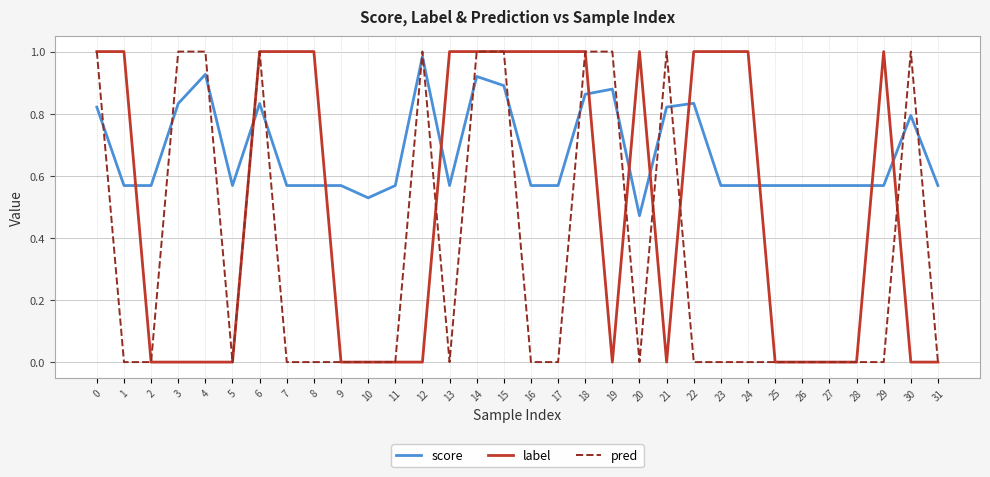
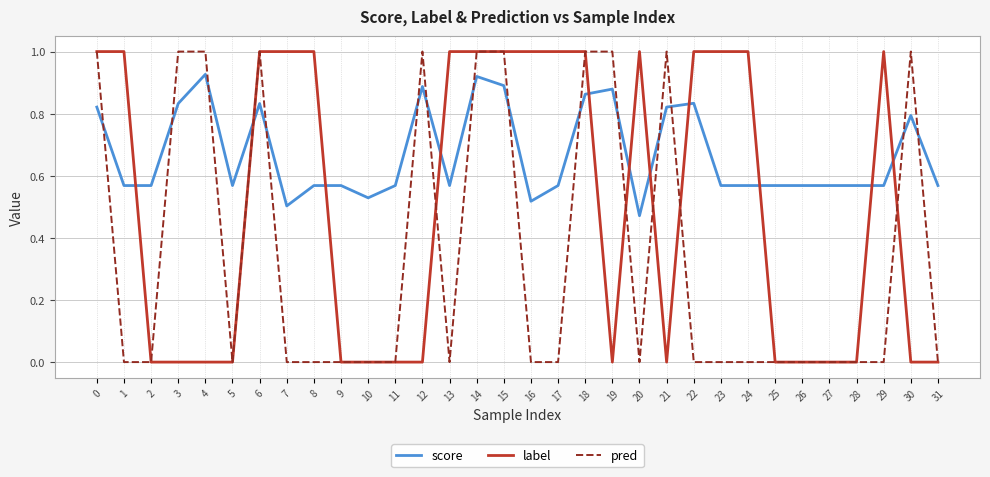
score, 7: 0.57 -> 0.50
score, 12: 0.98 -> 0.89
score, 16: 0.57 -> 0.52
